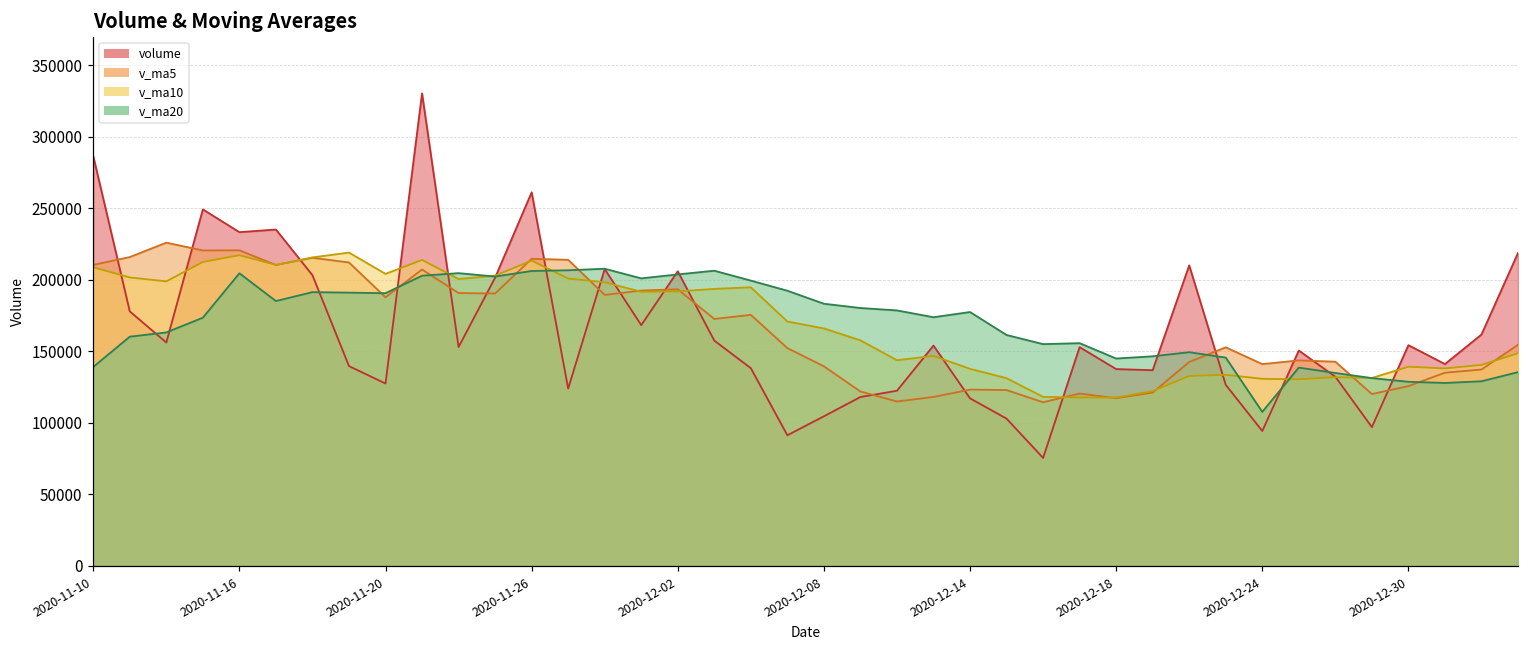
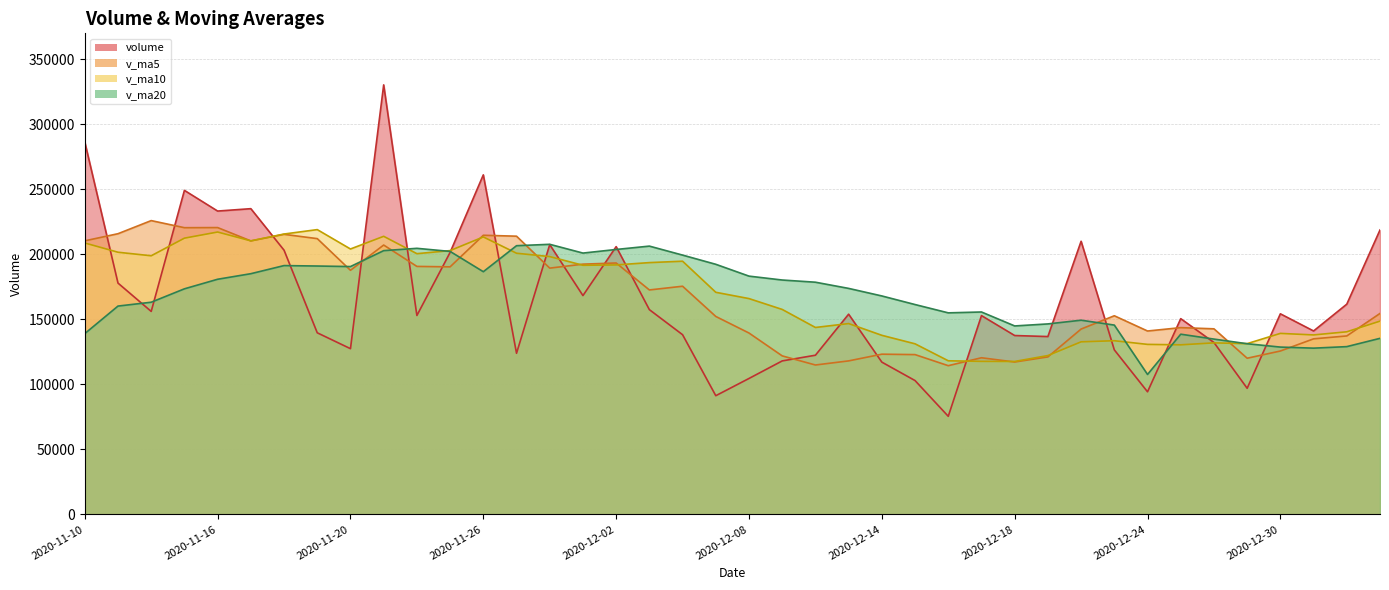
v_ma20, 2020-11-16: 204000 -> 181000
v_ma20, 2020-11-26: 206000 -> 187000
v_ma20, 2020-12-14: 177000 -> 168000
